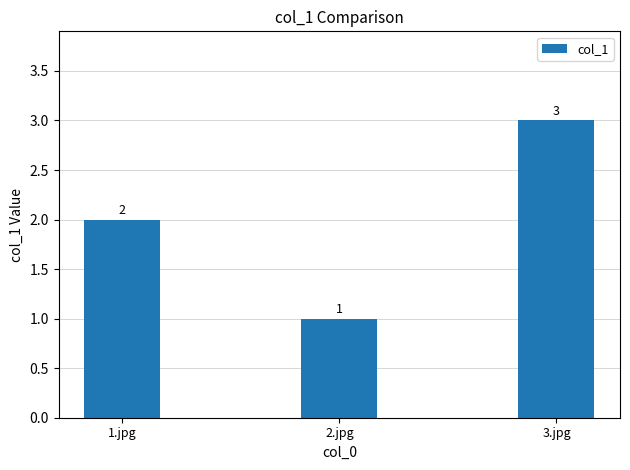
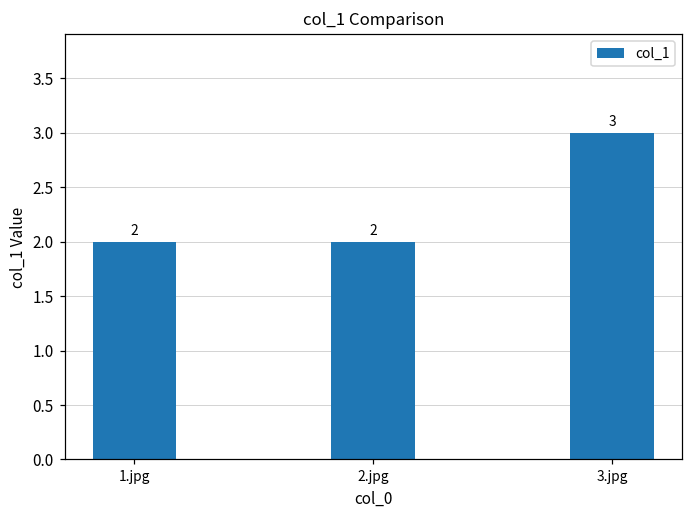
2.jpg: 1 -> 2
